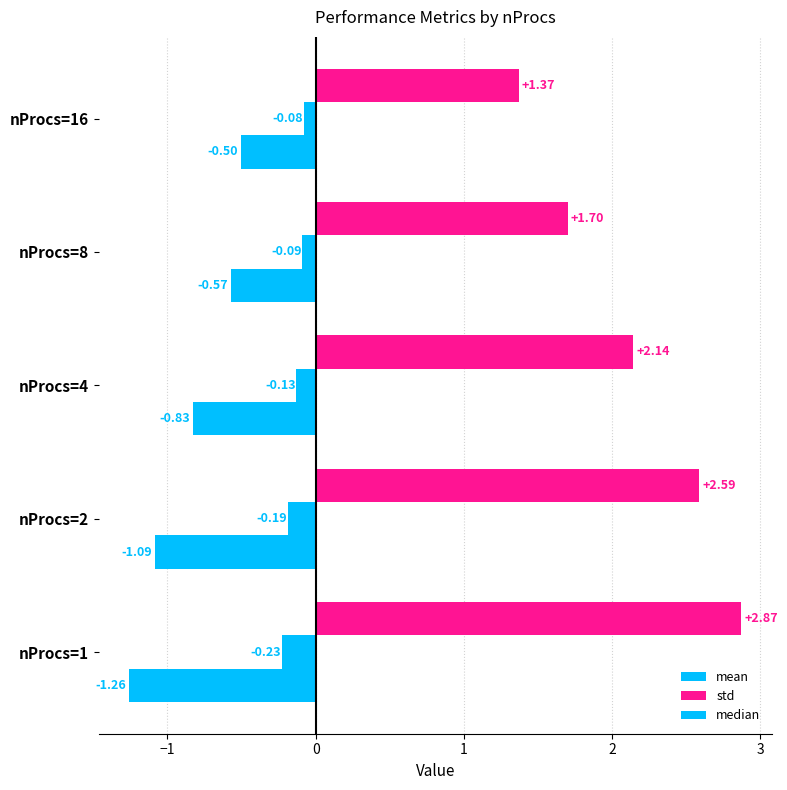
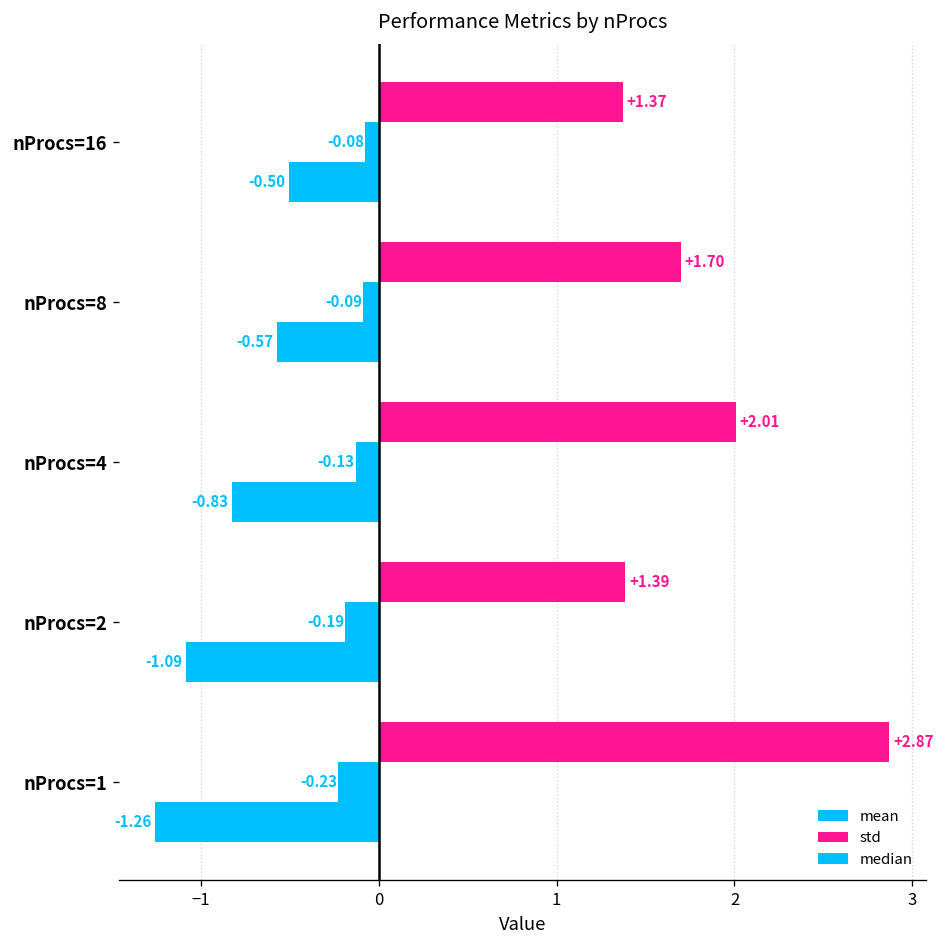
std, nProcs=4: +2.14 -> +2.01
std, nProcs=2: +2.59 -> +1.39
